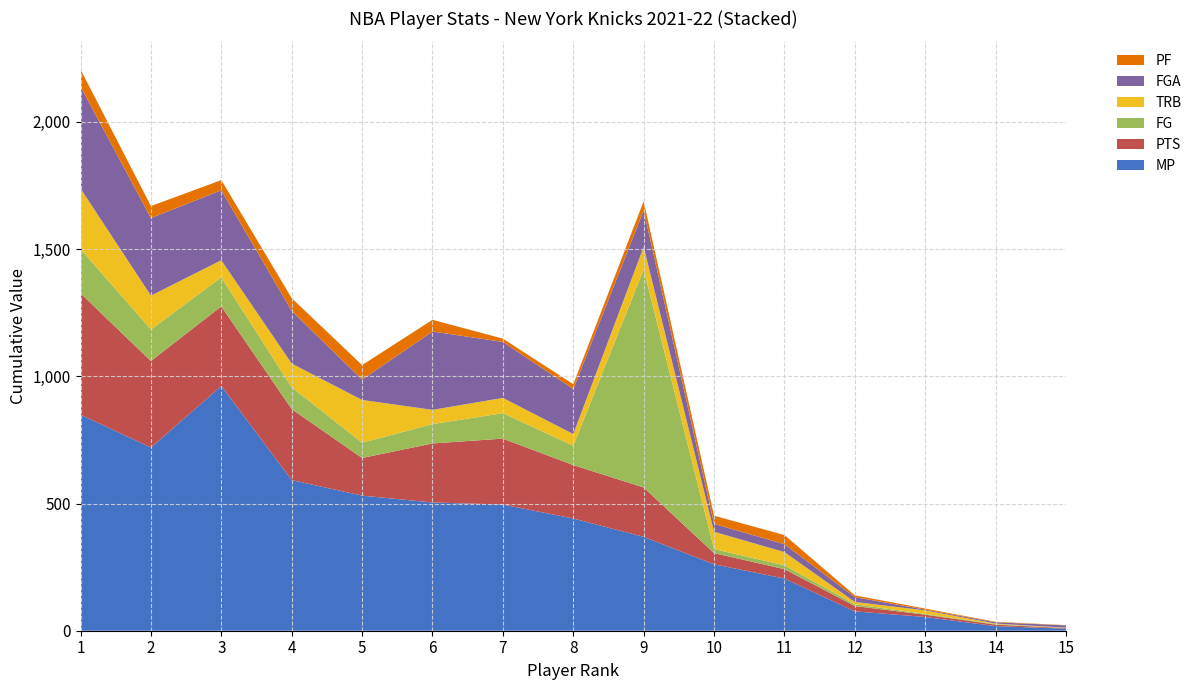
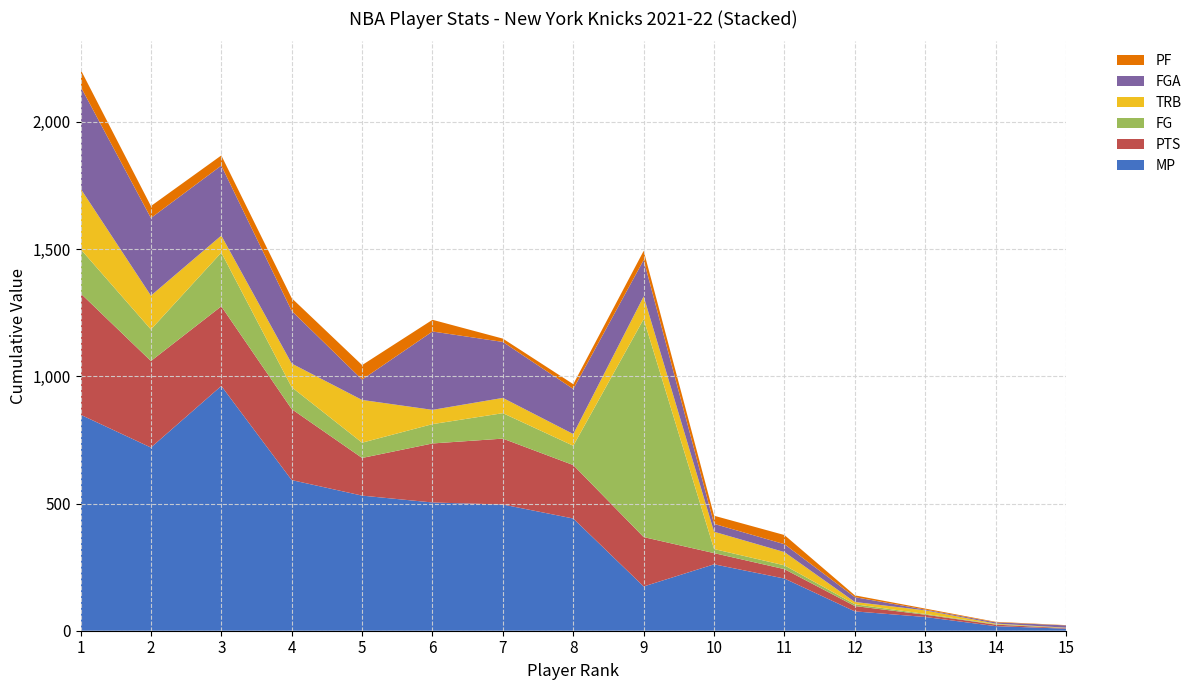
FG, 3: 110 -> 210
MP, 9: 370 -> 170
